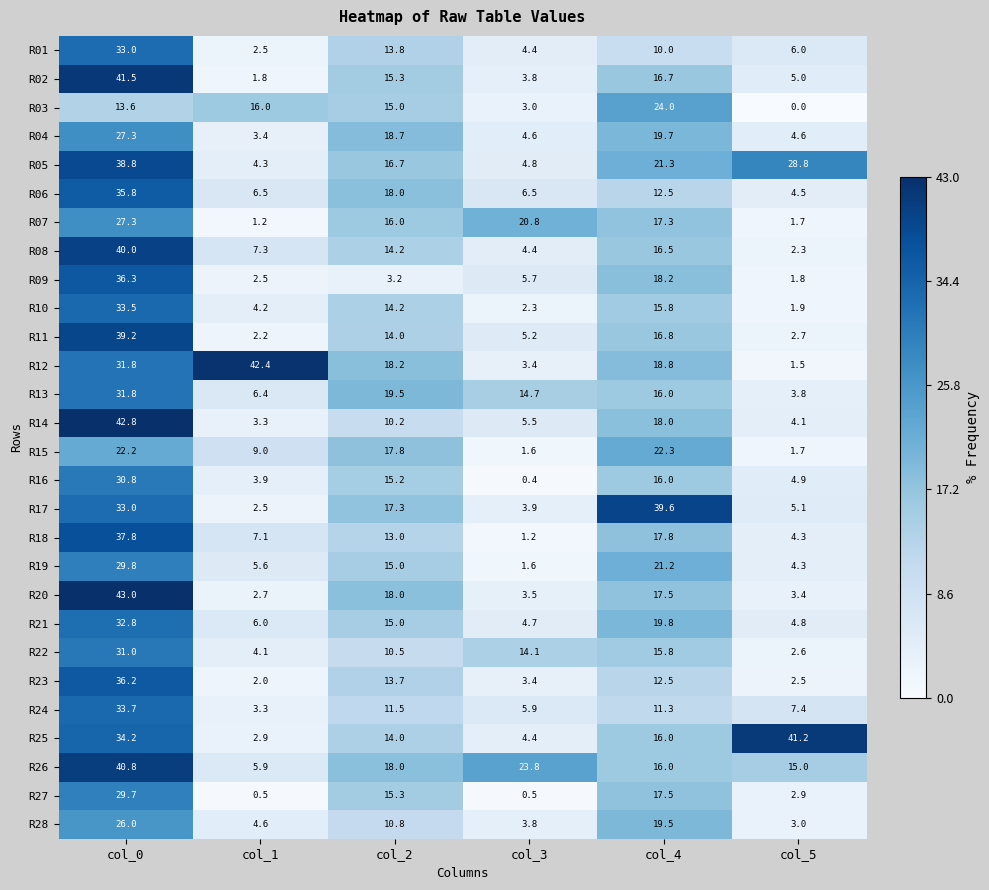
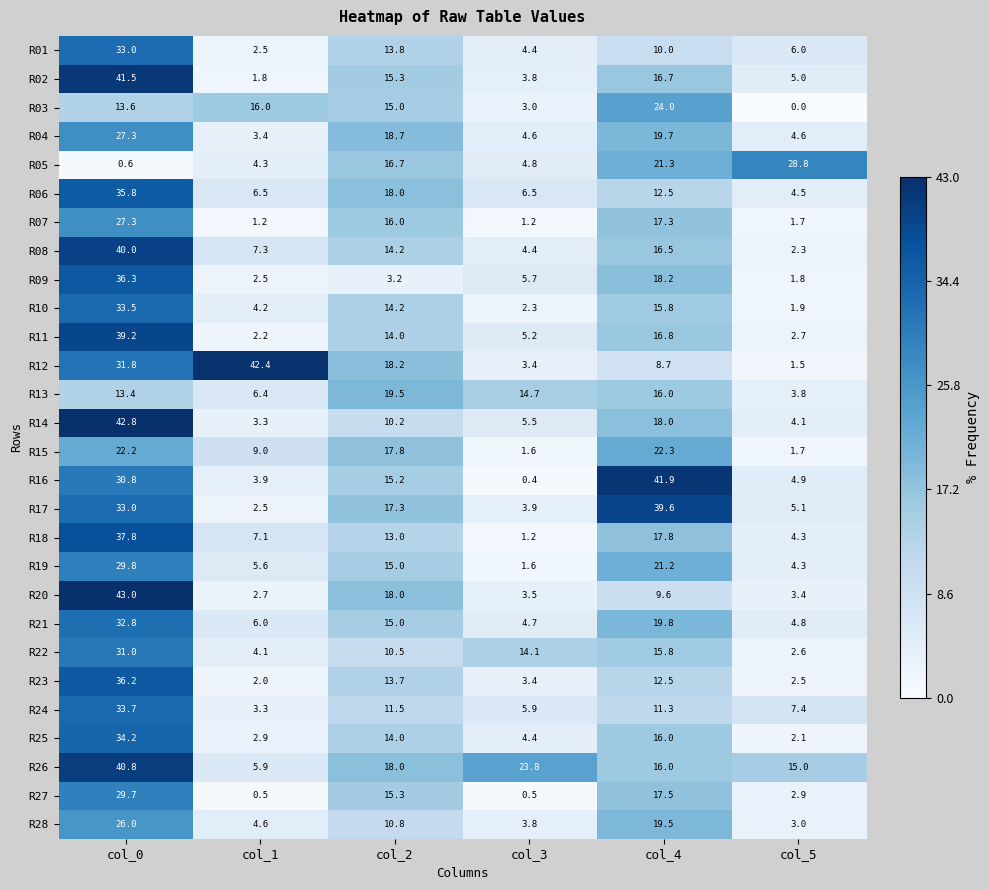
R05, col_0: 38.8 -> 0.6
R07, col_3: 20.8 -> 1.2
R12, col_4: 18.8 -> 8.7
R13, col_0: 31.8 -> 13.4
R16, col_4: 16.0 -> 41.9
R20, col_4: 17.5 -> 9.6
R25, col_5: 41.2 -> 2.1
